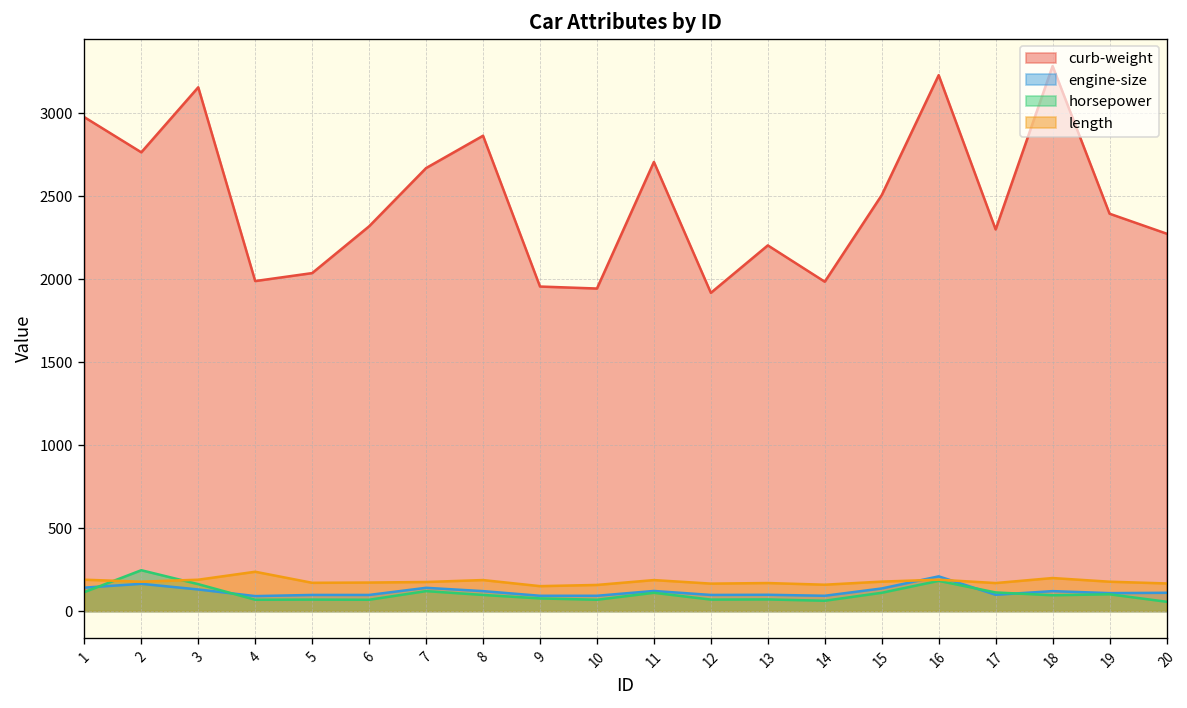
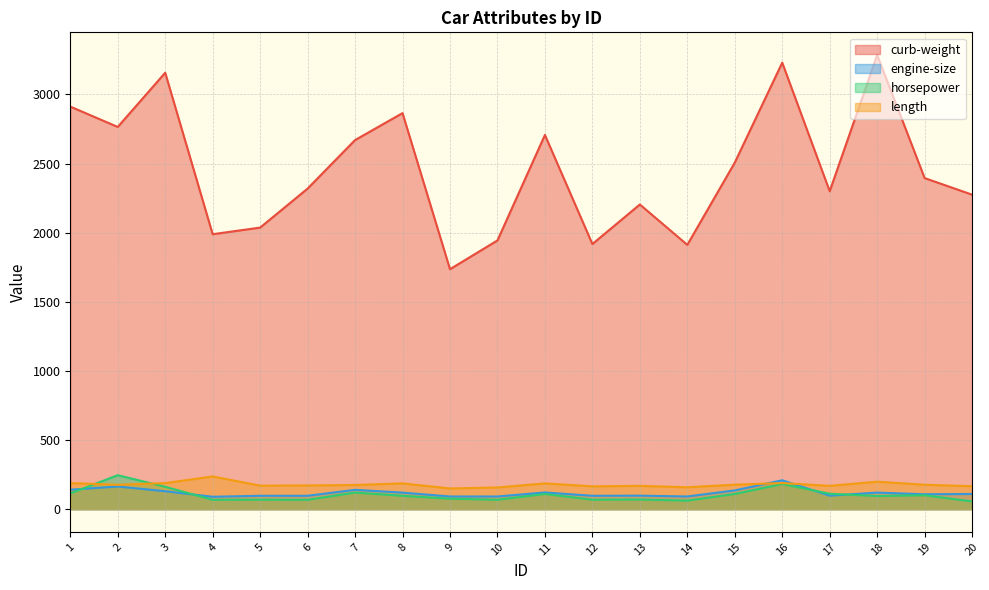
curb-weight, 1: 2980 -> 2910
curb-weight, 9: 1960 -> 1740
curb-weight, 14: 1990 -> 1910
